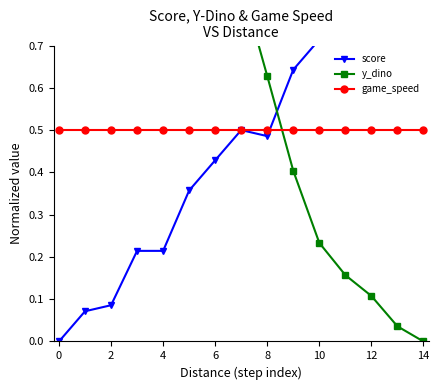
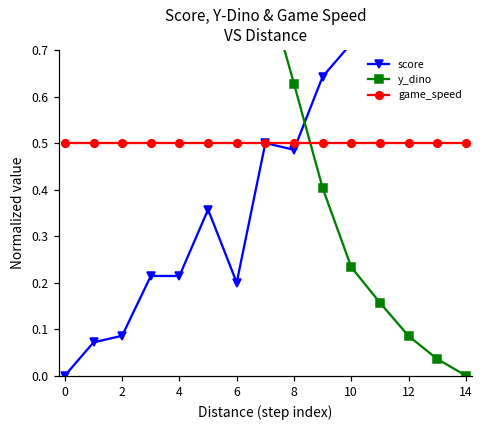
score, 6: 0.43 -> 0.20
y_dino, 12: 0.11 -> 0.09
